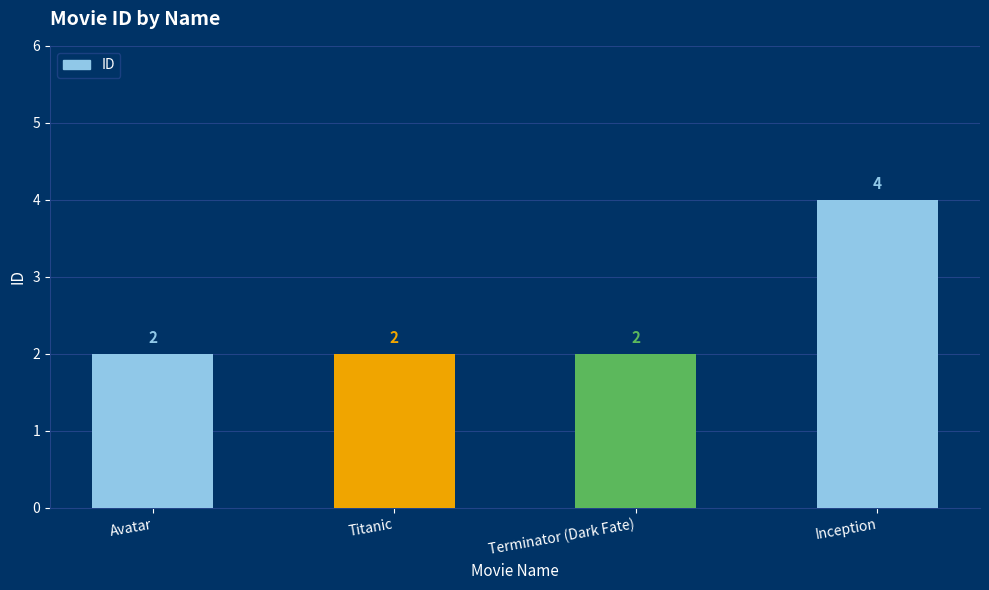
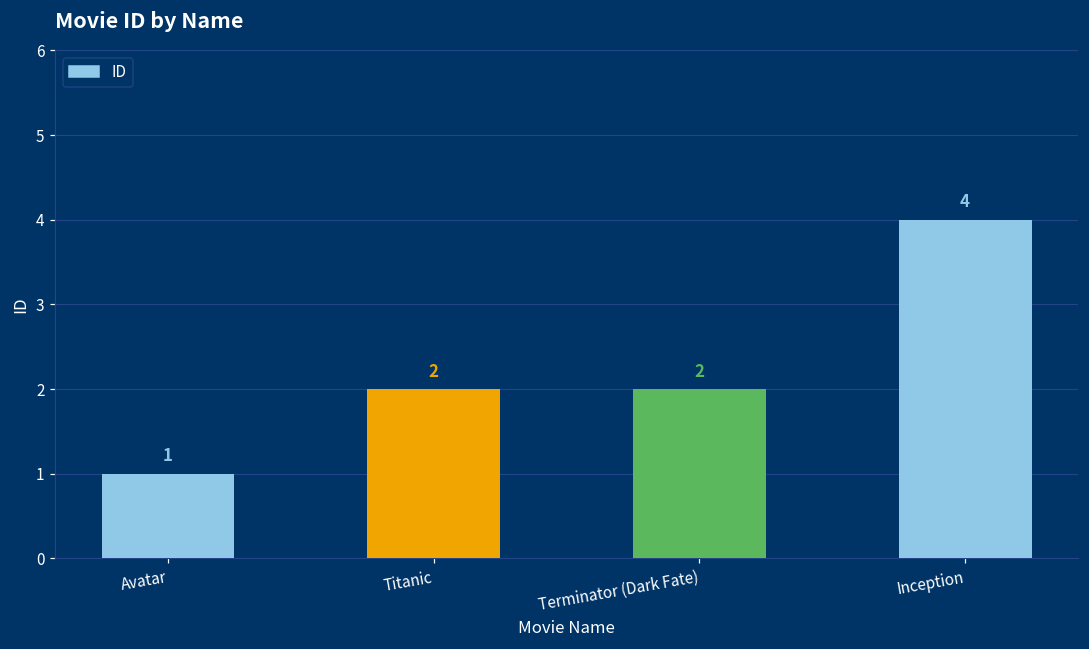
Avatar: 2 -> 1
